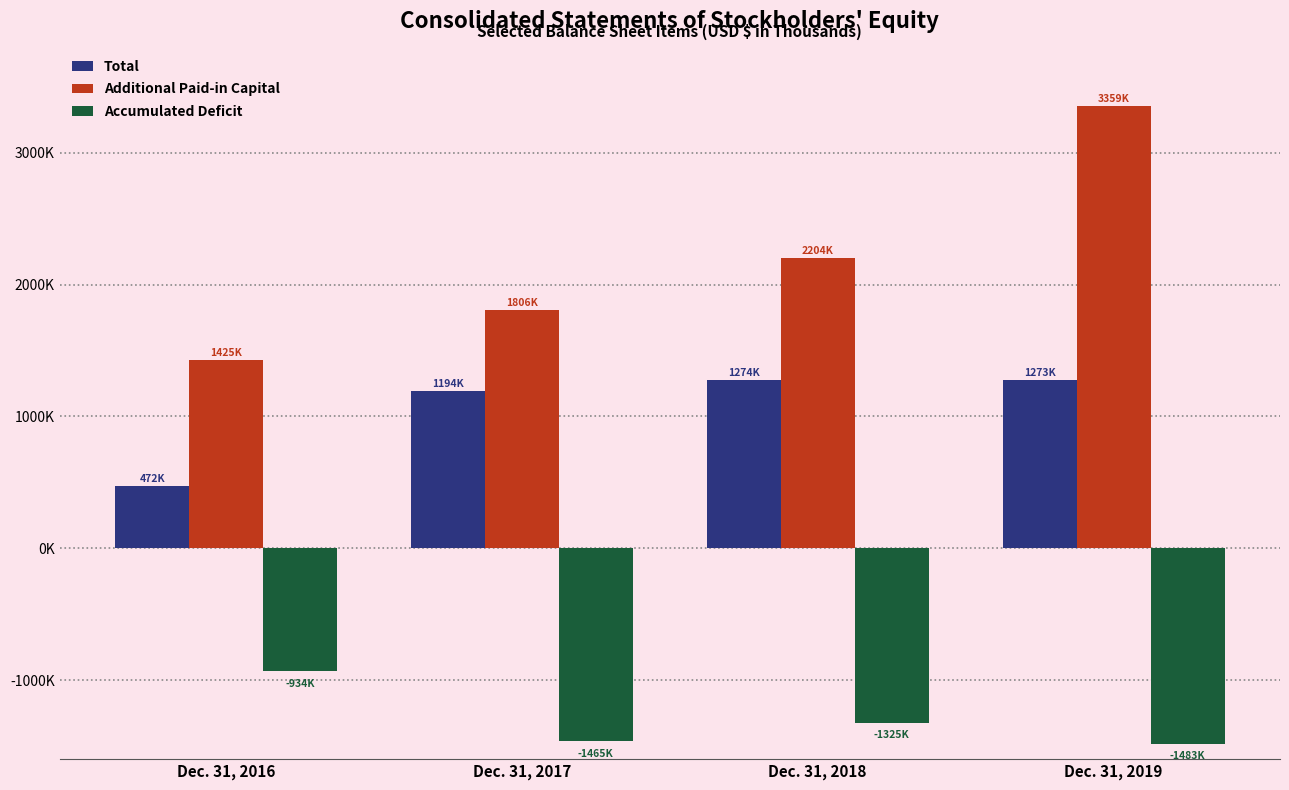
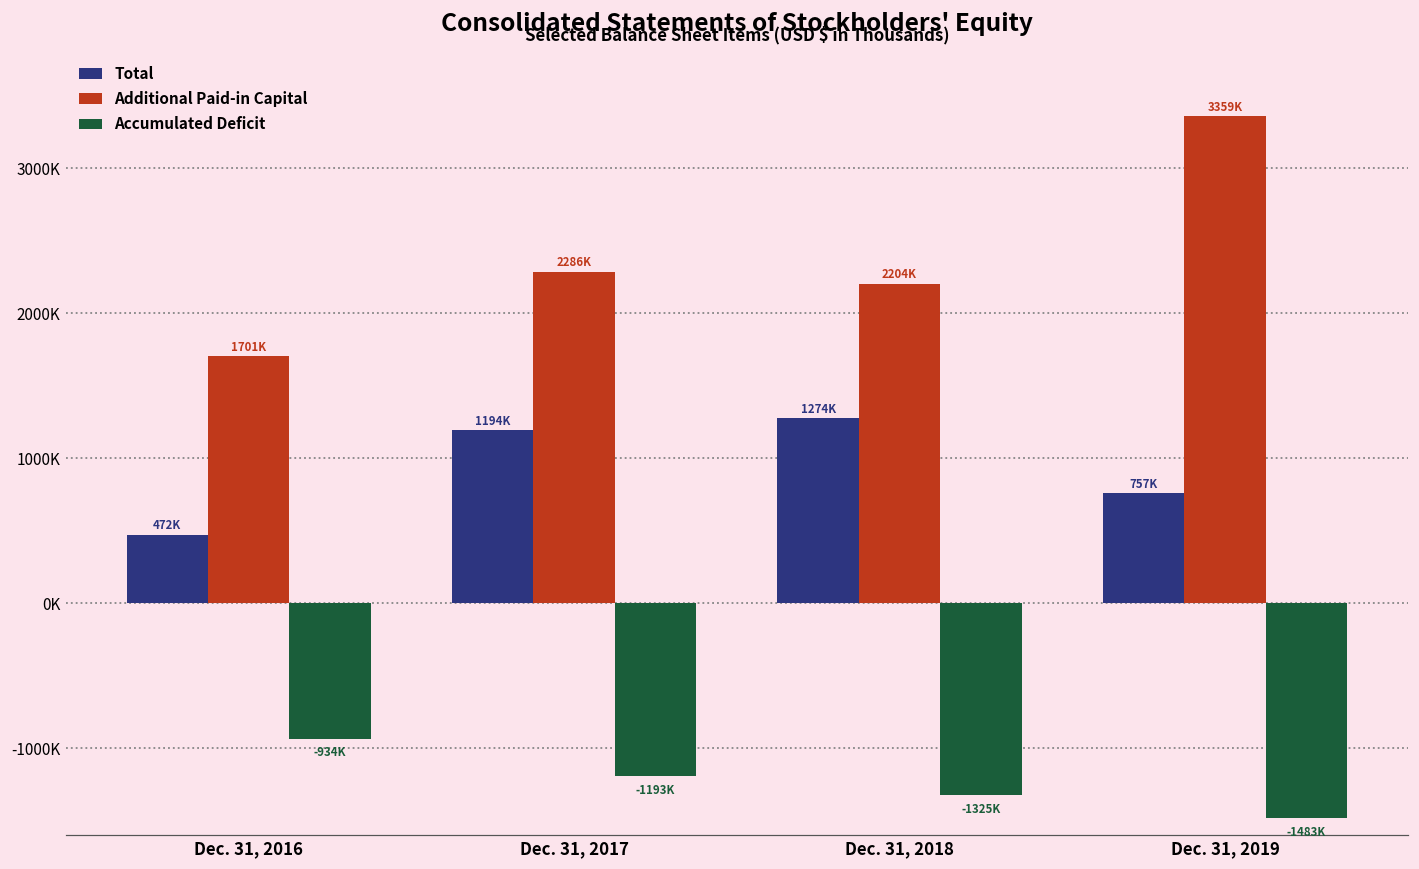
Additional Paid-in Capital, Dec. 31, 2016: 1425K -> 1701K
Additional Paid-in Capital, Dec. 31, 2017: 1806K -> 2286K
Accumulated Deficit, Dec. 31, 2017: -1465K -> -1193K
Total, Dec. 31, 2019: 1273K -> 757K
